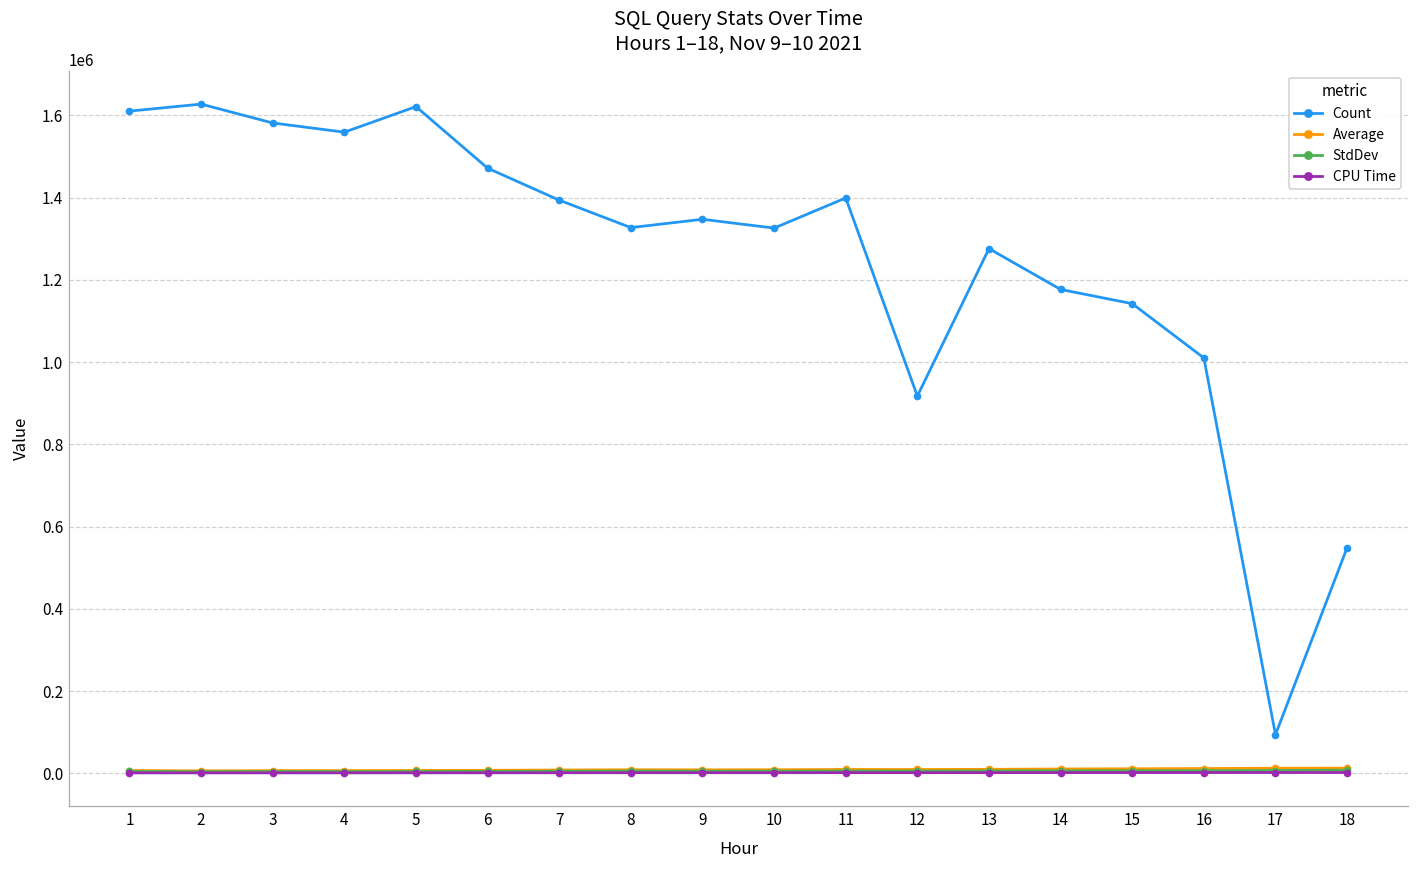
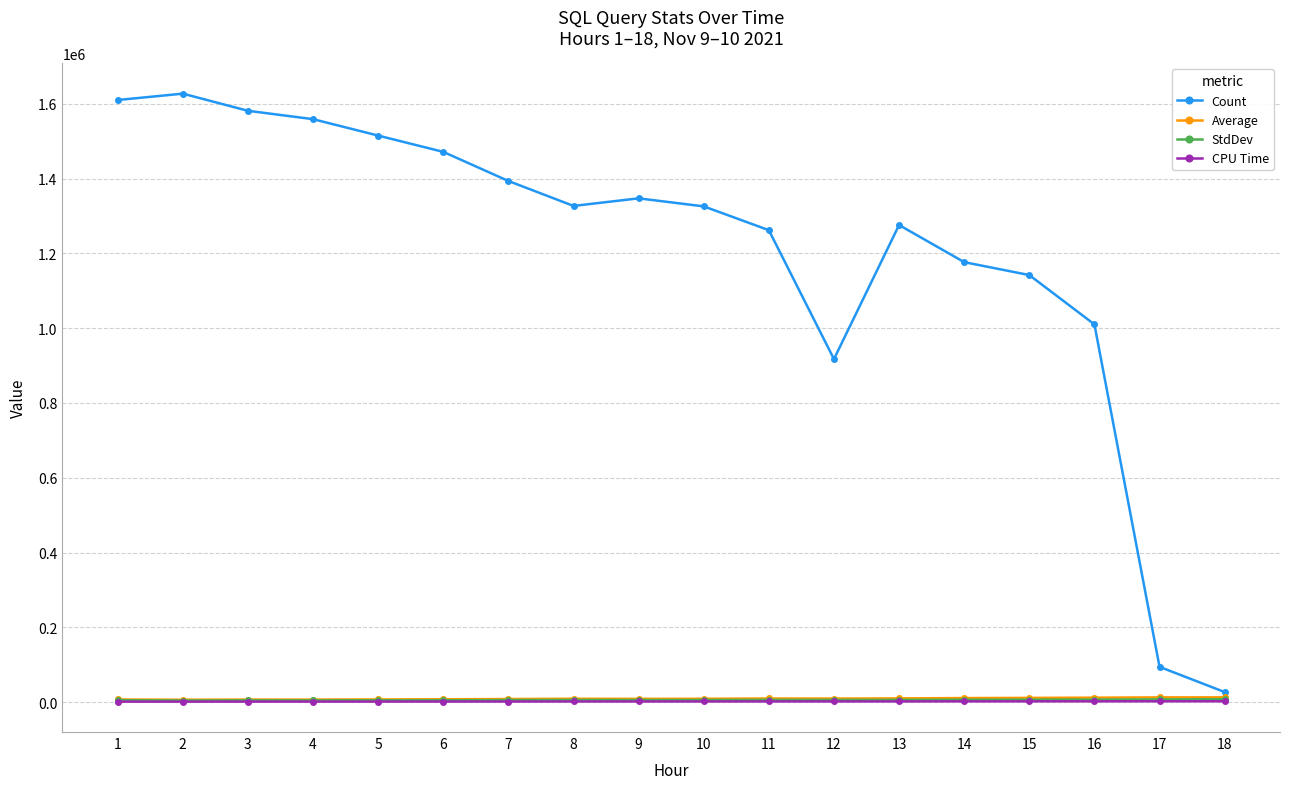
Count, 5: 1620000 -> 1520000
Count, 11: 1400000 -> 1260000
Count, 18: 550000 -> 30000
